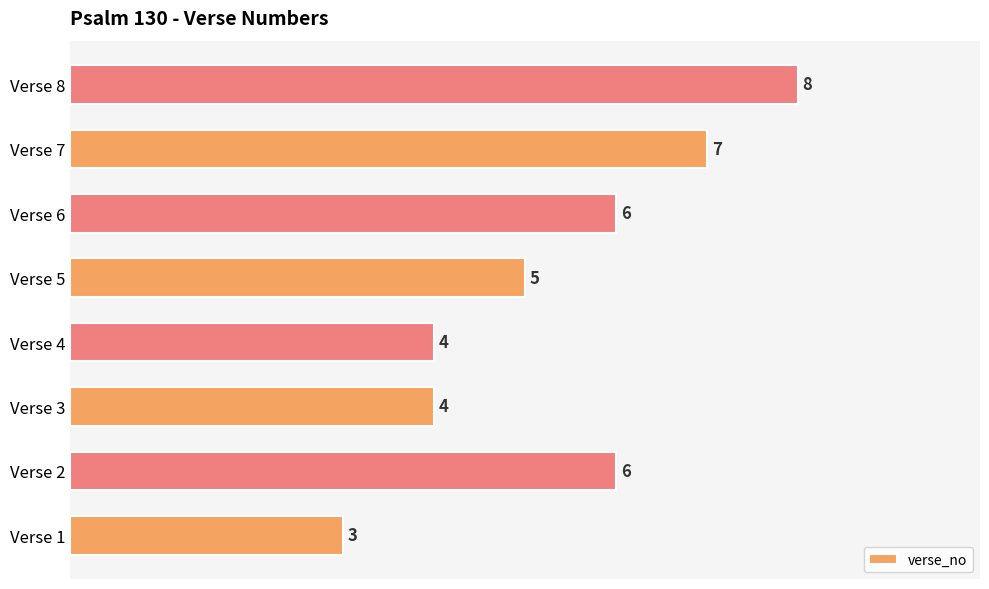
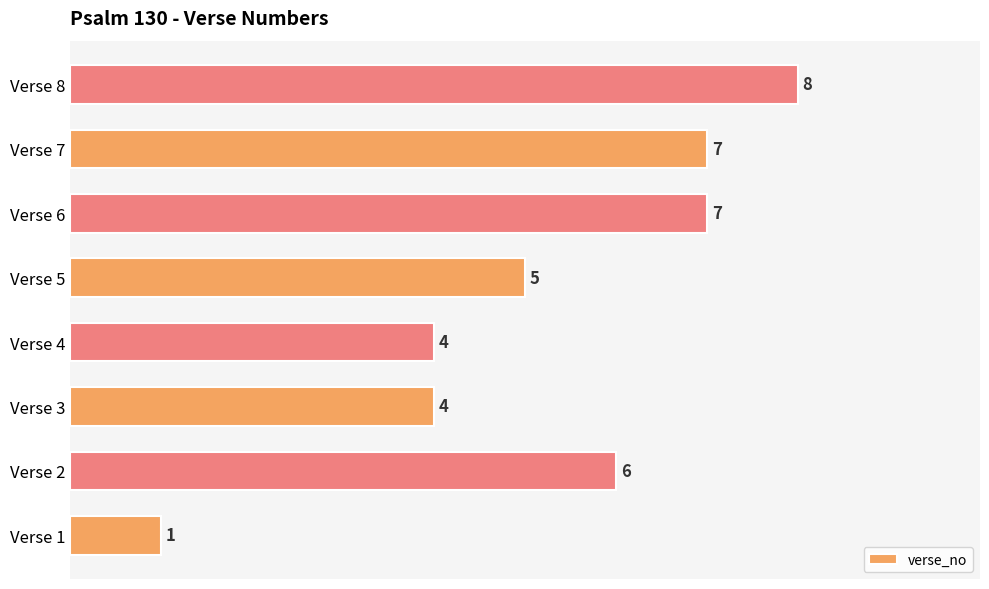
Verse 6: 6 -> 7
Verse 1: 3 -> 1
